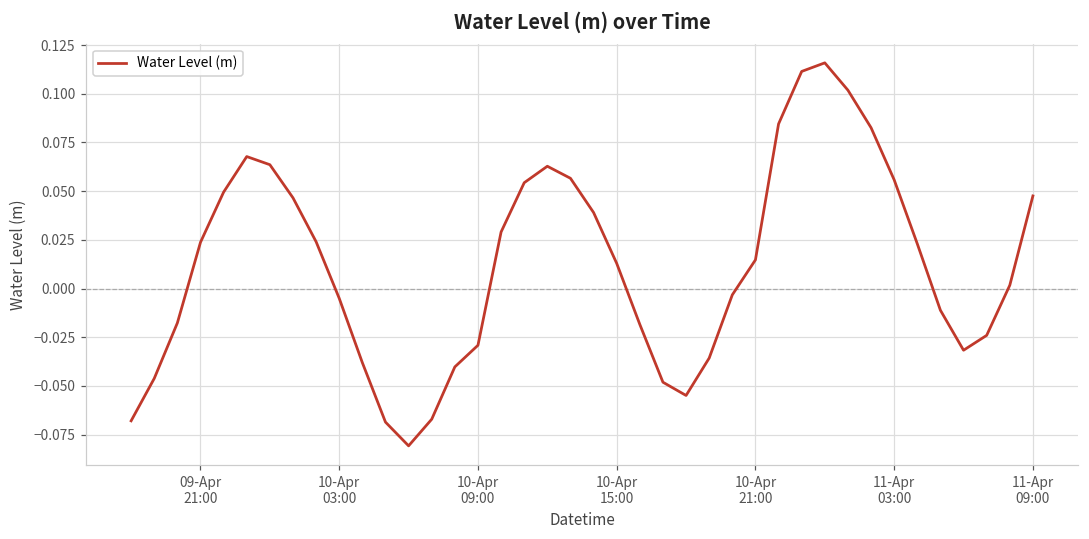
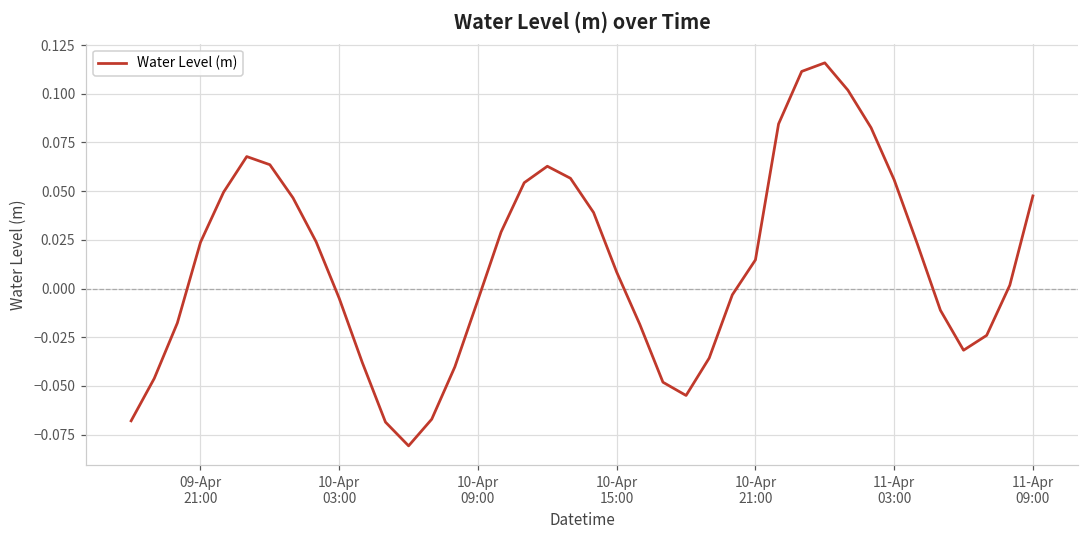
10-Apr 09:00: -0.029 -> -0.006
10-Apr 15:00: 0.013 -> 0.008
